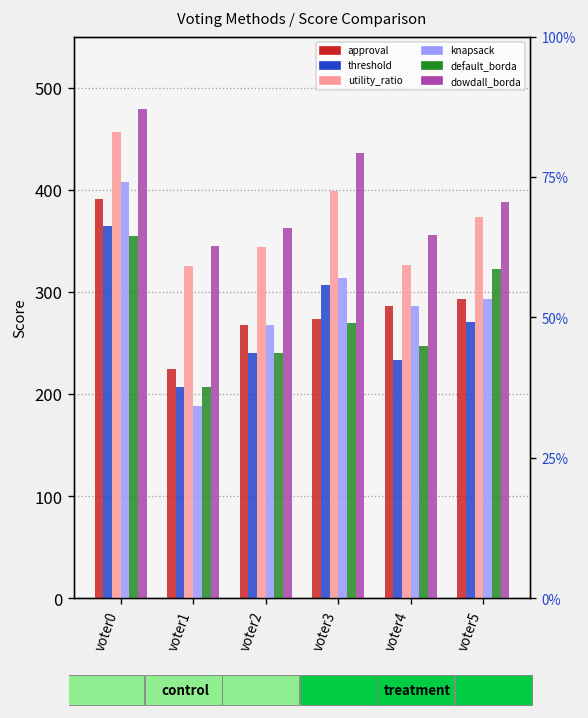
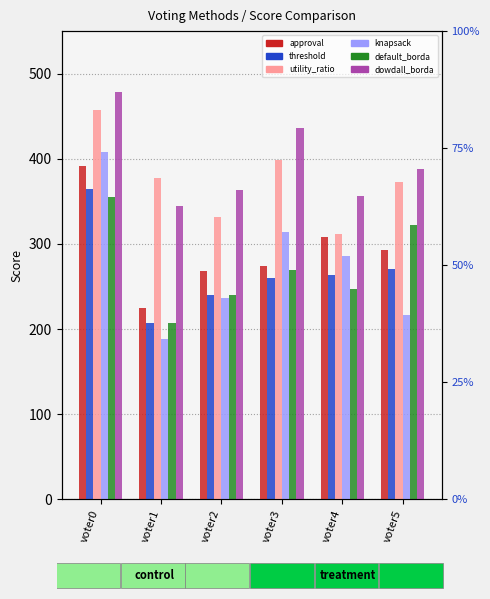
utility_ratio, voter1: 330 -> 380
utility_ratio, voter2: 340 -> 330
knapsack, voter2: 270 -> 240
threshold, voter3: 310 -> 260
approval, voter4: 290 -> 310
threshold, voter4: 230 -> 260
utility_ratio, voter4: 330 -> 310
knapsack, voter5: 290 -> 220
